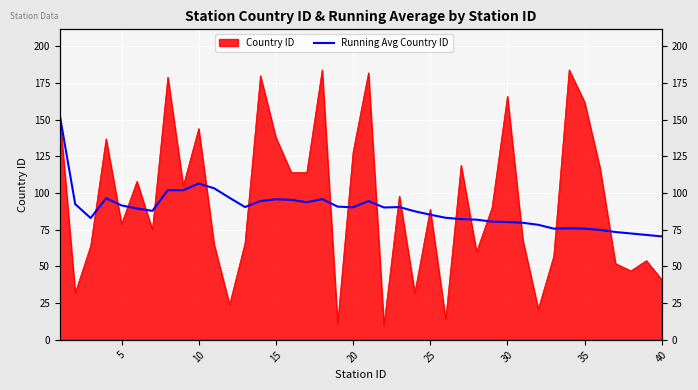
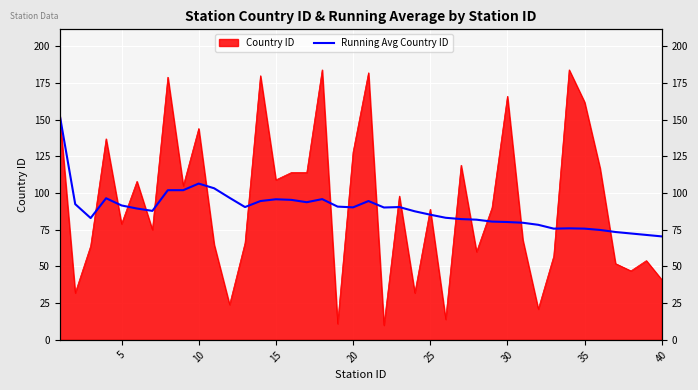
Country ID, 15: 138 -> 109
